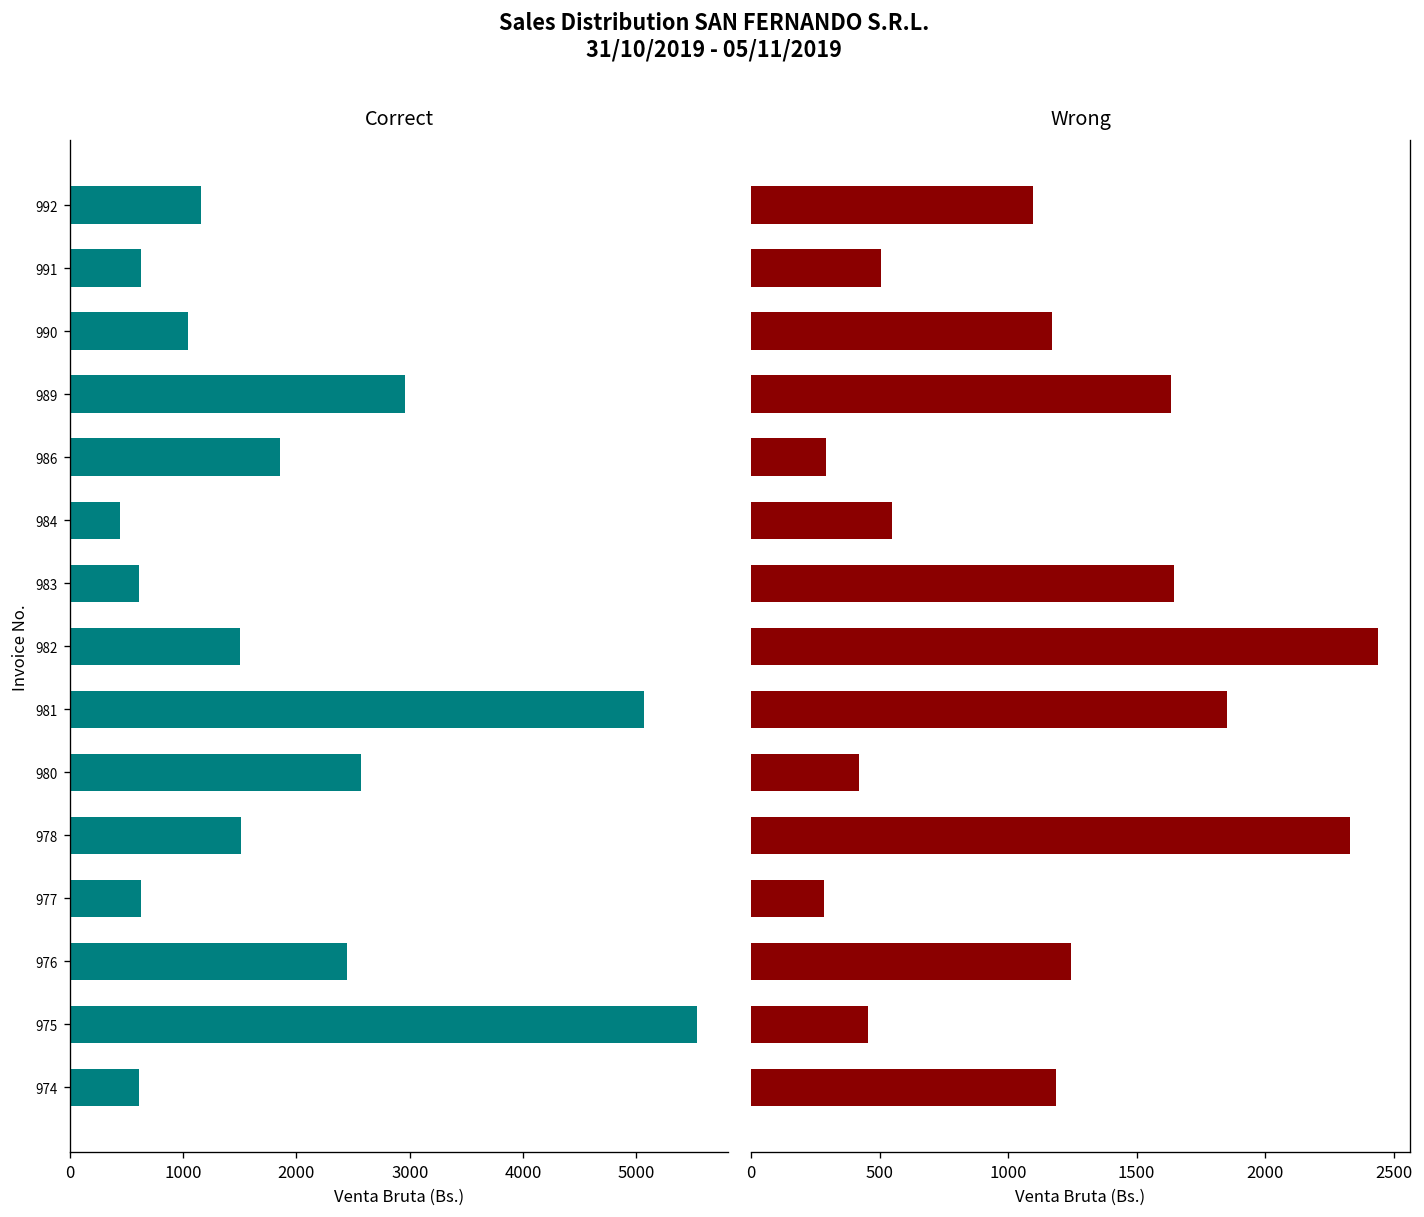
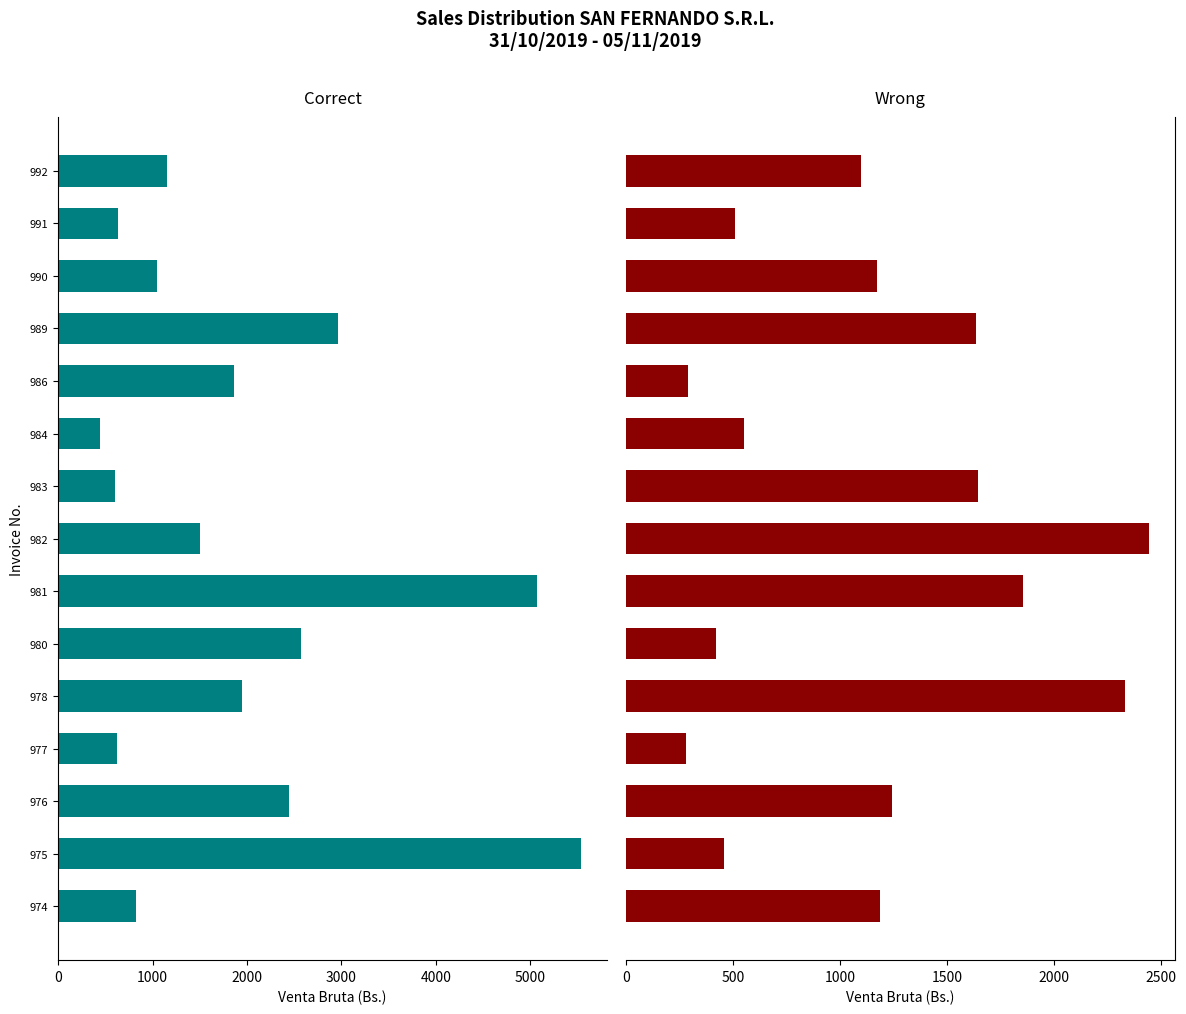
Correct, 978: 1500 -> 1900
Correct, 974: 600 -> 800
